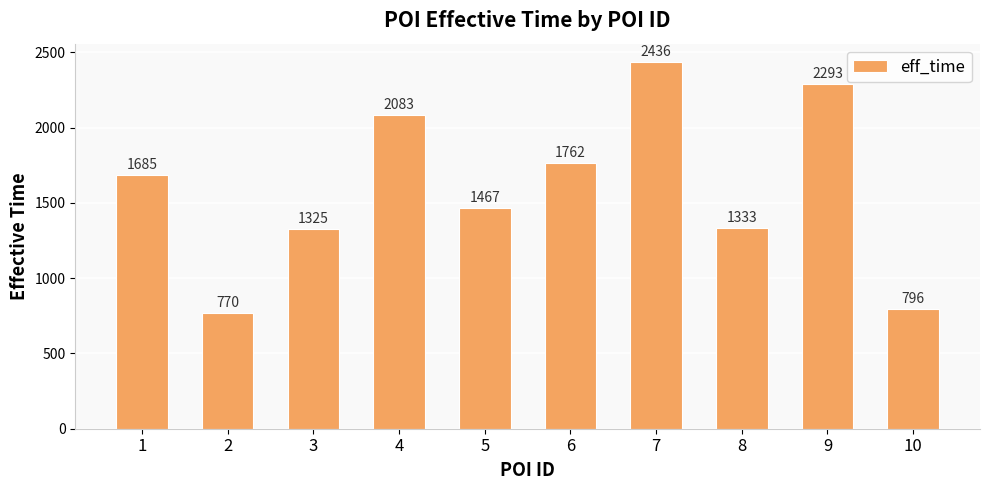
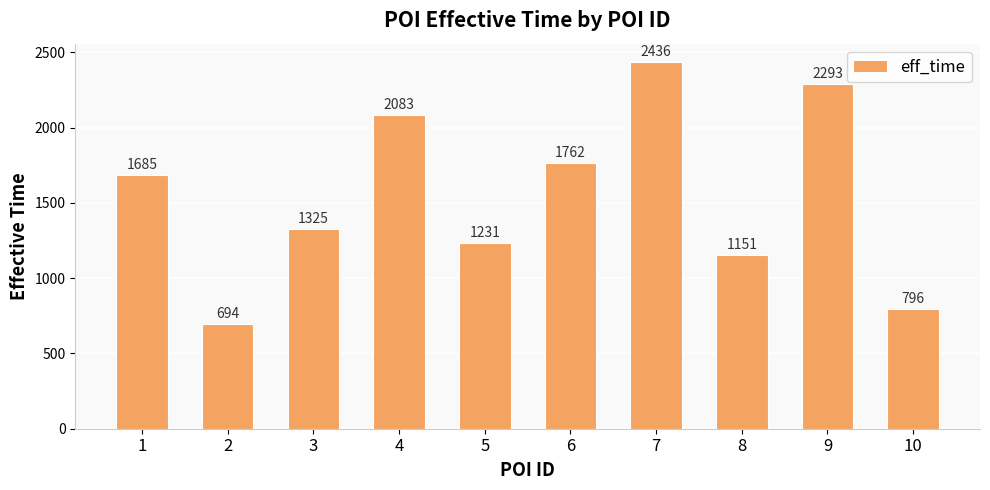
2: 770 -> 694
5: 1467 -> 1231
8: 1333 -> 1151
